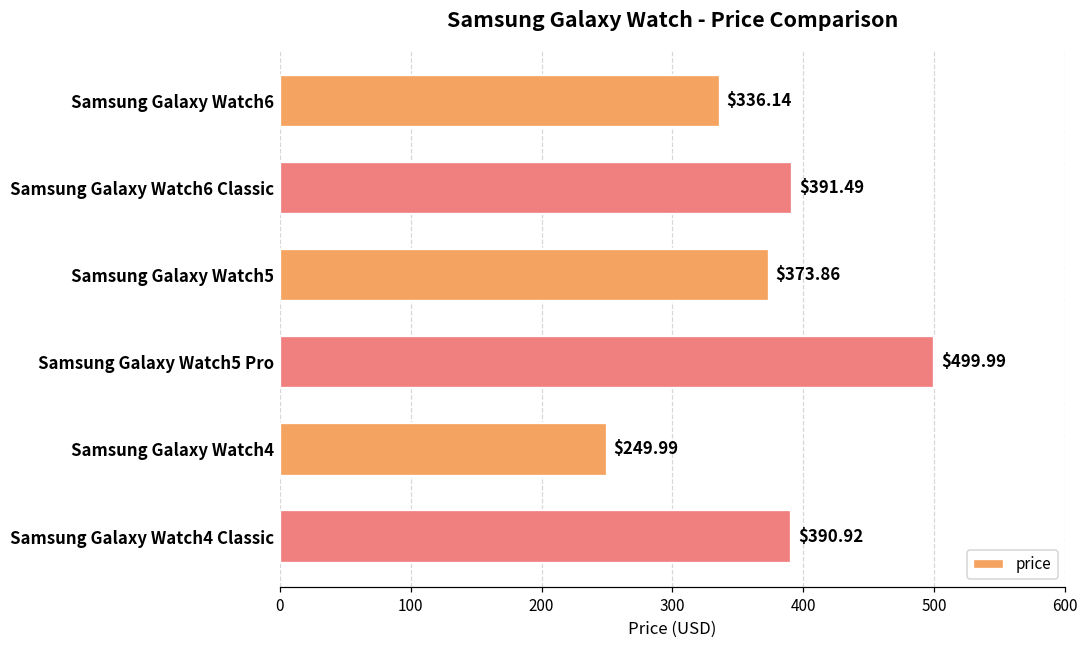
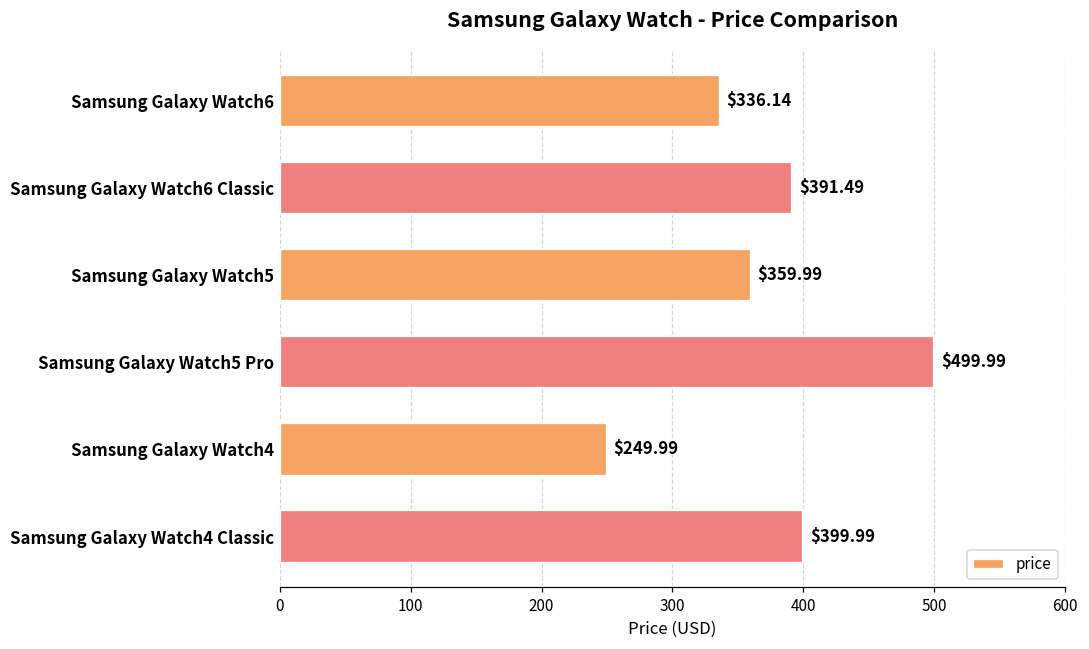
Samsung Galaxy Watch5: $373.86 -> $359.99
Samsung Galaxy Watch4 Classic: $390.92 -> $399.99
